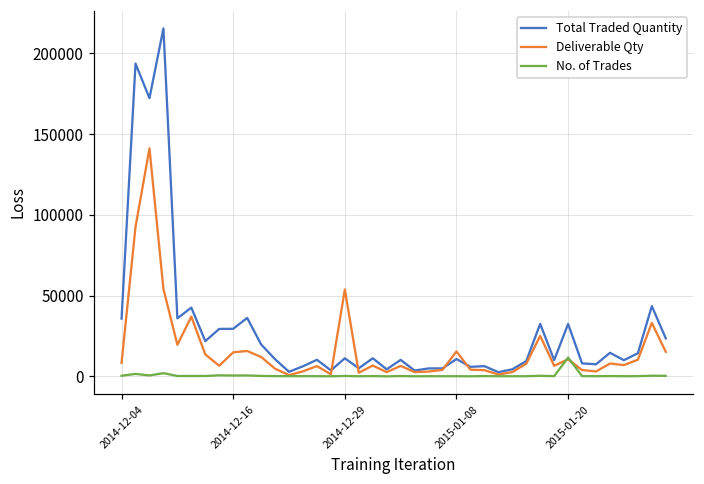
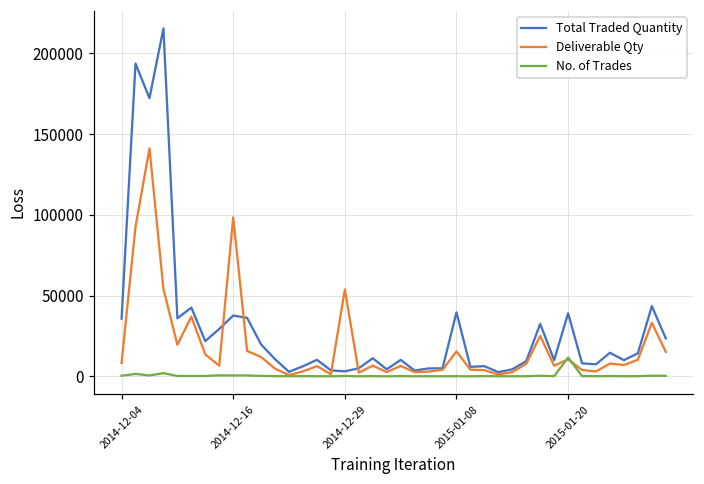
Total Traded Quantity, 2014-12-16: 30000 -> 38000
Deliverable Qty, 2014-12-16: 15000 -> 98000
Total Traded Quantity, 2014-12-29: 11000 -> 3000
Total Traded Quantity, 2015-01-08: 11000 -> 40000
Total Traded Quantity, 2015-01-20: 33000 -> 39000
